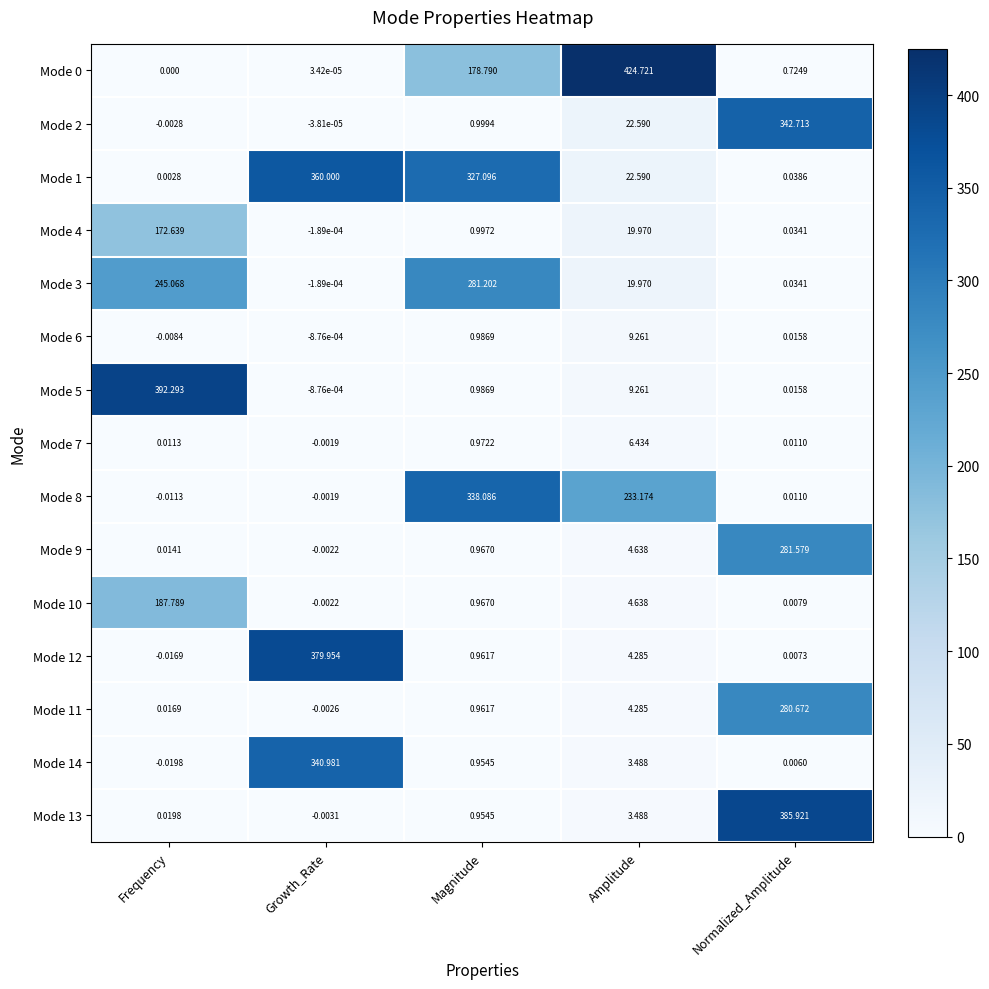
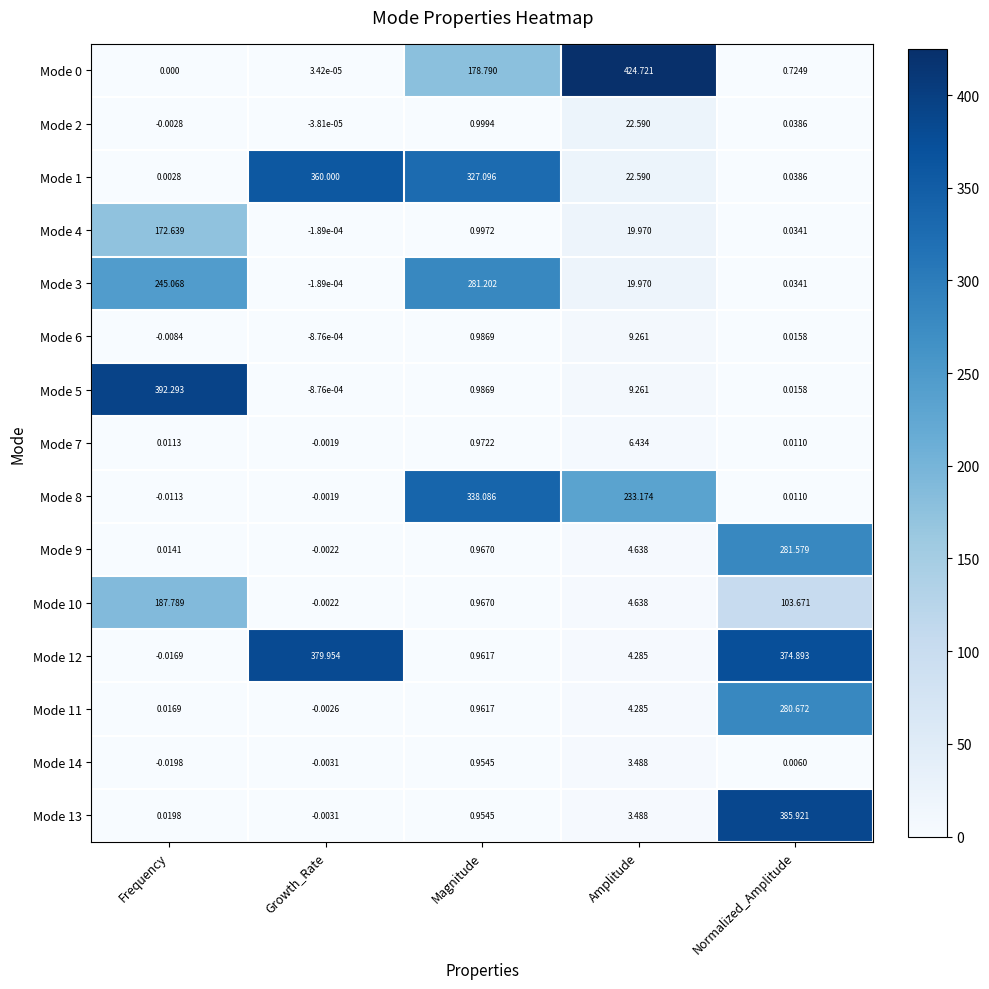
Mode 2, Normalized_Amplitude: 342.713 -> 0.0386
Mode 10, Normalized_Amplitude: 0.0079 -> 103.671
Mode 12, Normalized_Amplitude: 0.0073 -> 374.893
Mode 14, Growth_Rate: 340.981 -> -0.0031
